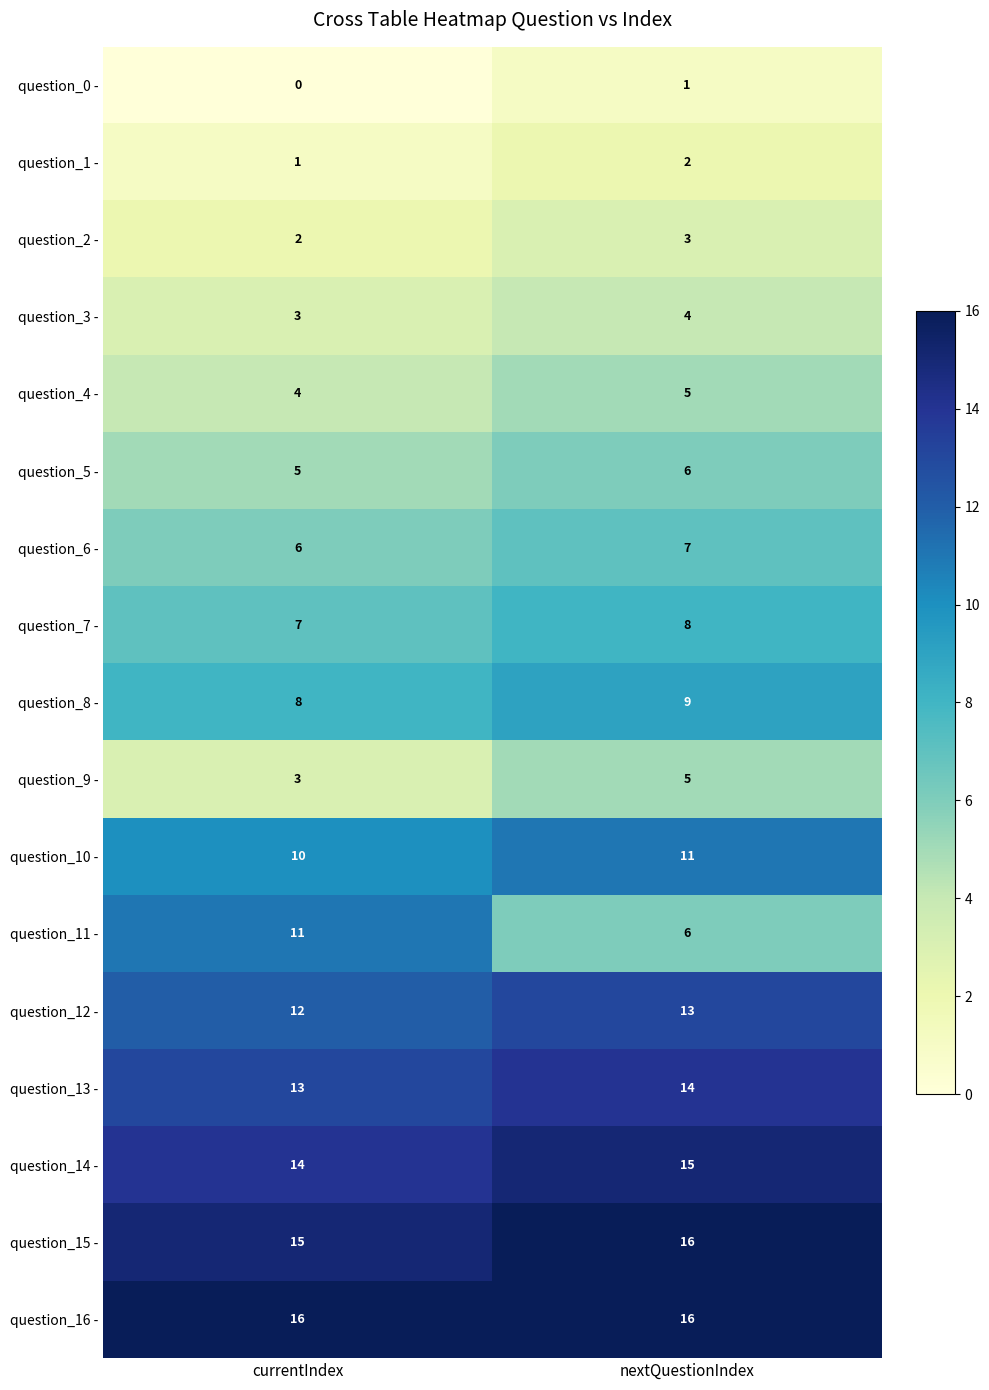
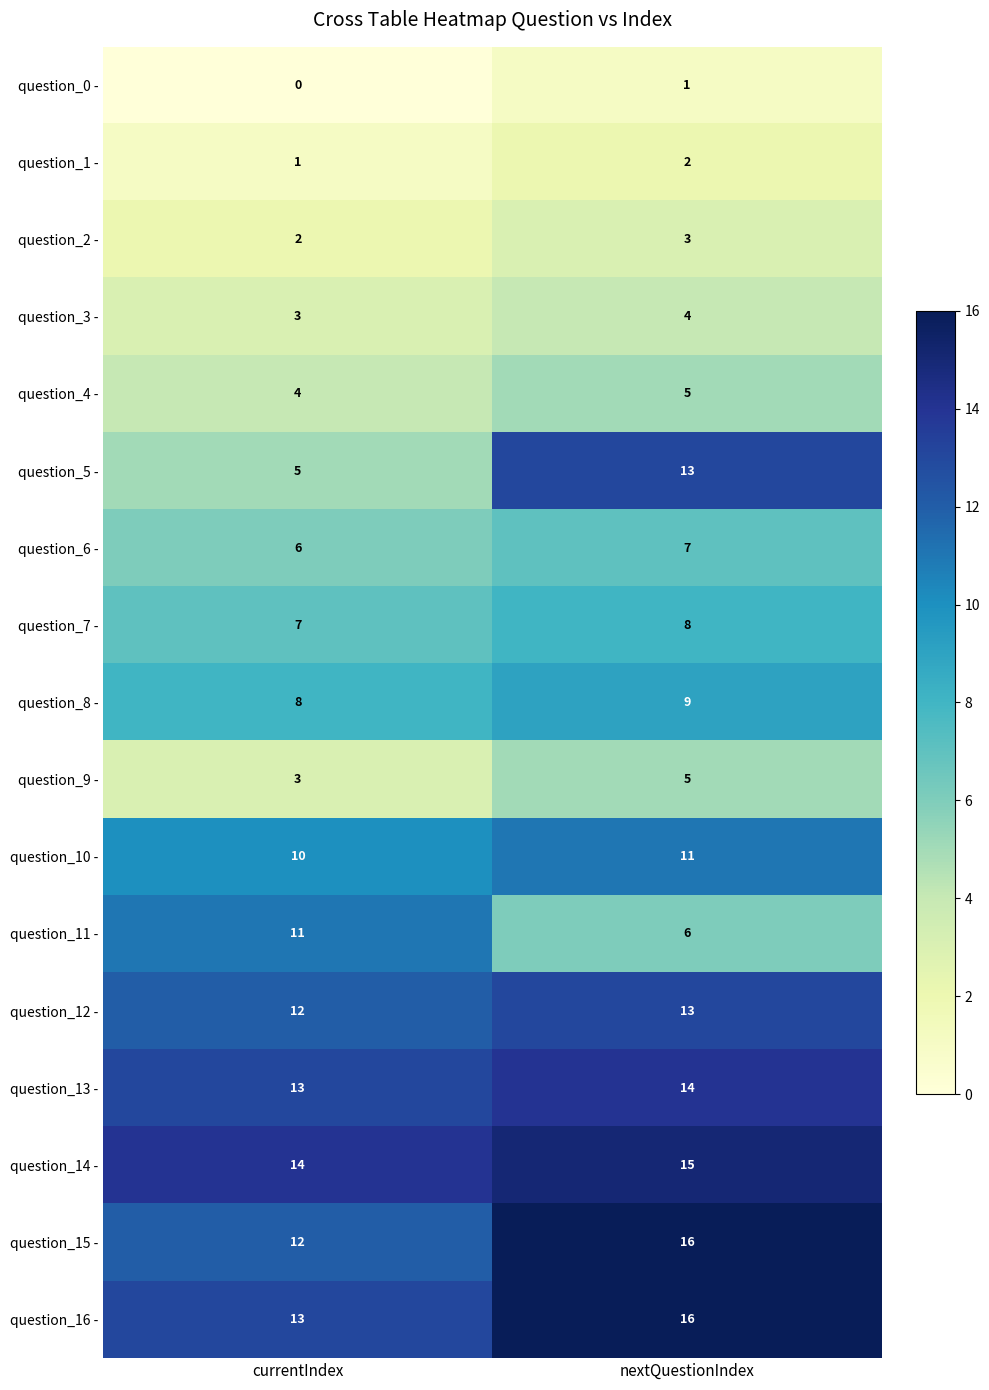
question_5 -, nextQuestionIndex: 6 -> 13
question_15 -, currentIndex: 15 -> 12
question_16 -, currentIndex: 16 -> 13
